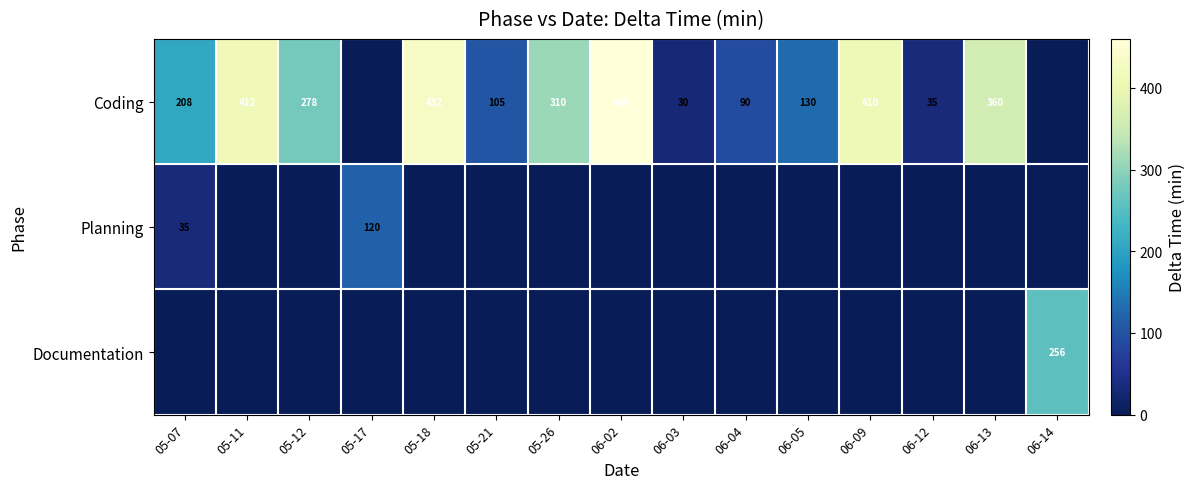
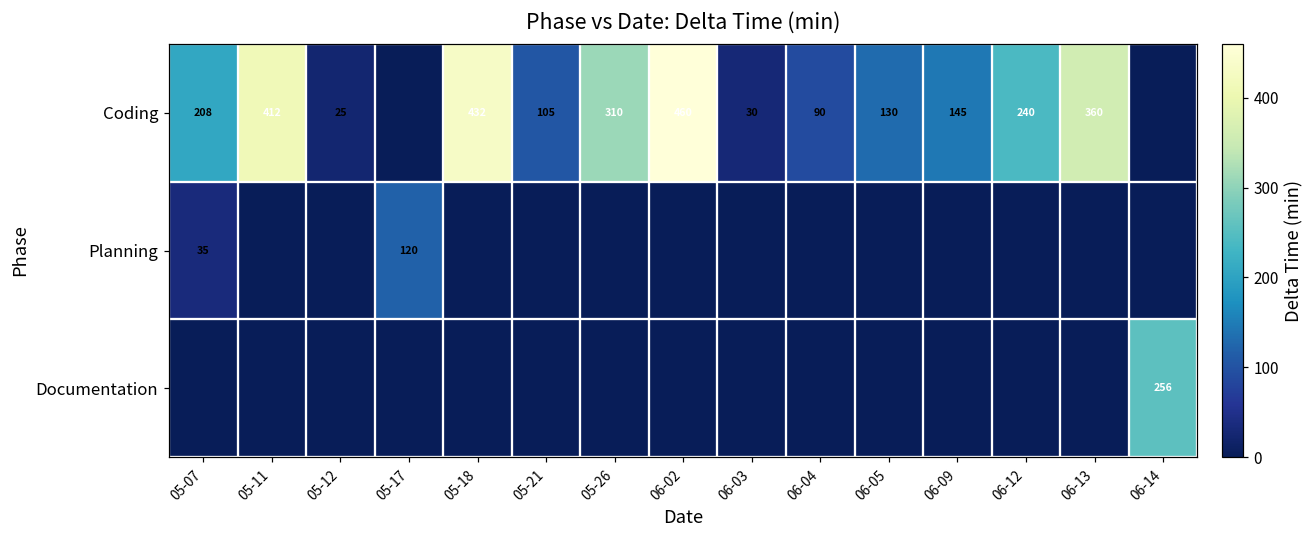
Coding, 05-12: 278 -> 25
Coding, 06-09: 410 -> 145
Coding, 06-12: 35 -> 240
